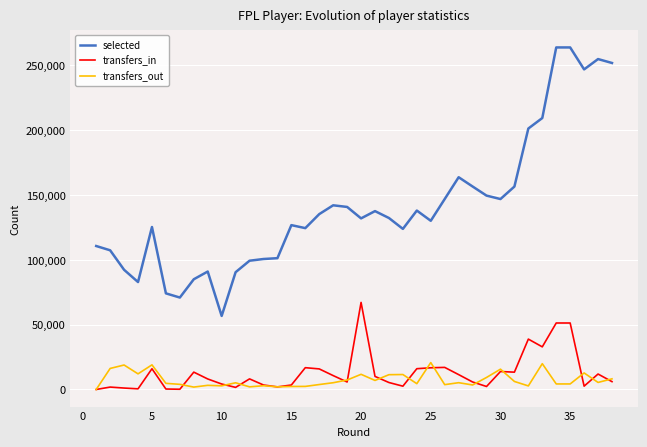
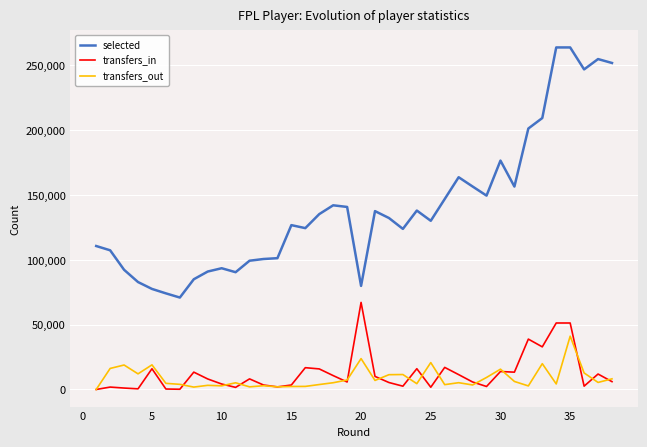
selected, 5: 125,000 -> 78,000
selected, 10: 57,000 -> 94,000
selected, 20: 132,000 -> 80,000
transfers_out, 20: 12,000 -> 24,000
transfers_in, 25: 17,000 -> 2,000
selected, 30: 147,000 -> 177,000
transfers_out, 35: 4,000 -> 41,000
